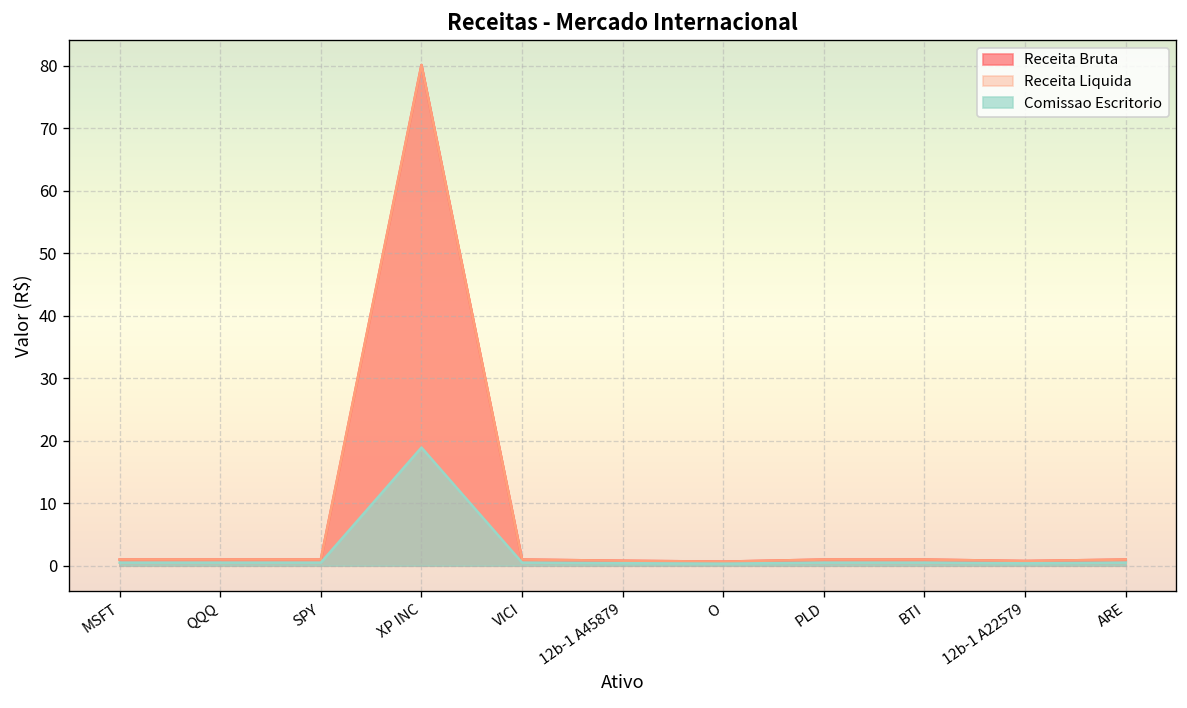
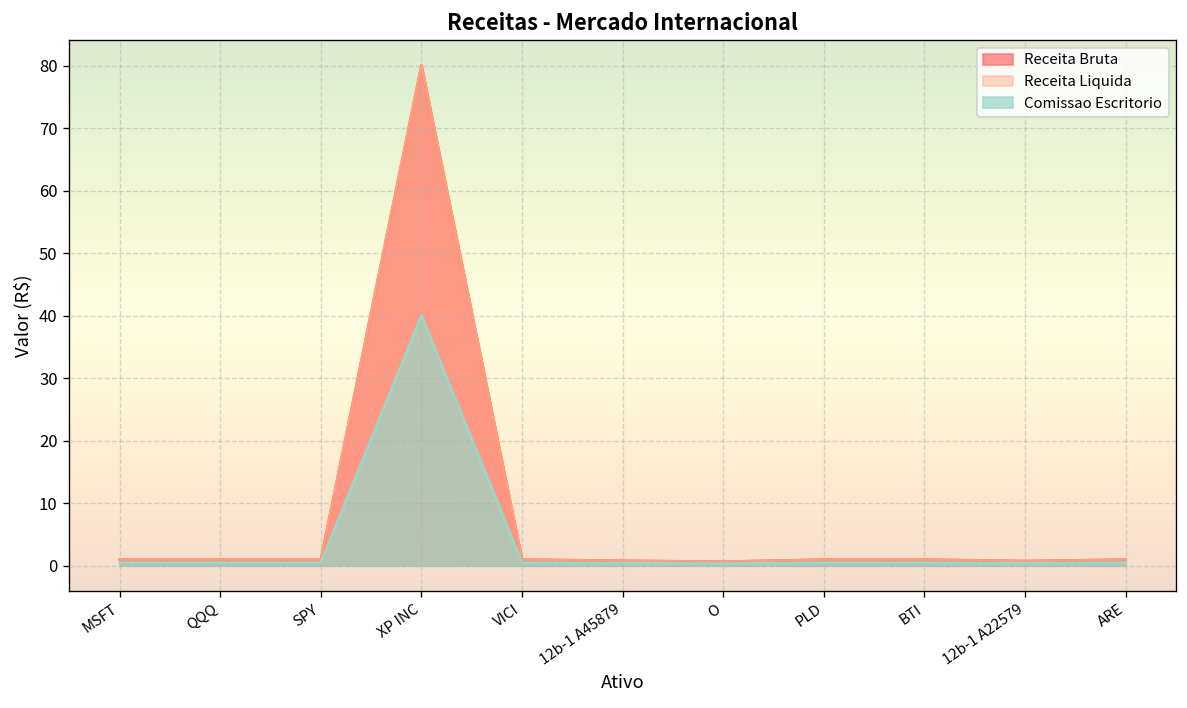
Comissao Escritorio, XP INC: 19 -> 40
